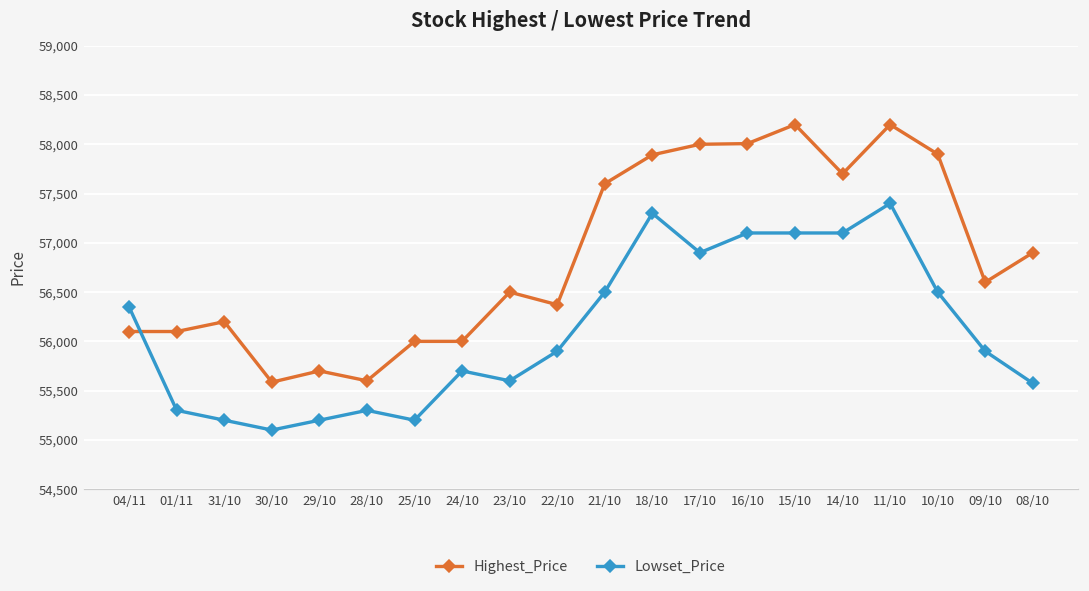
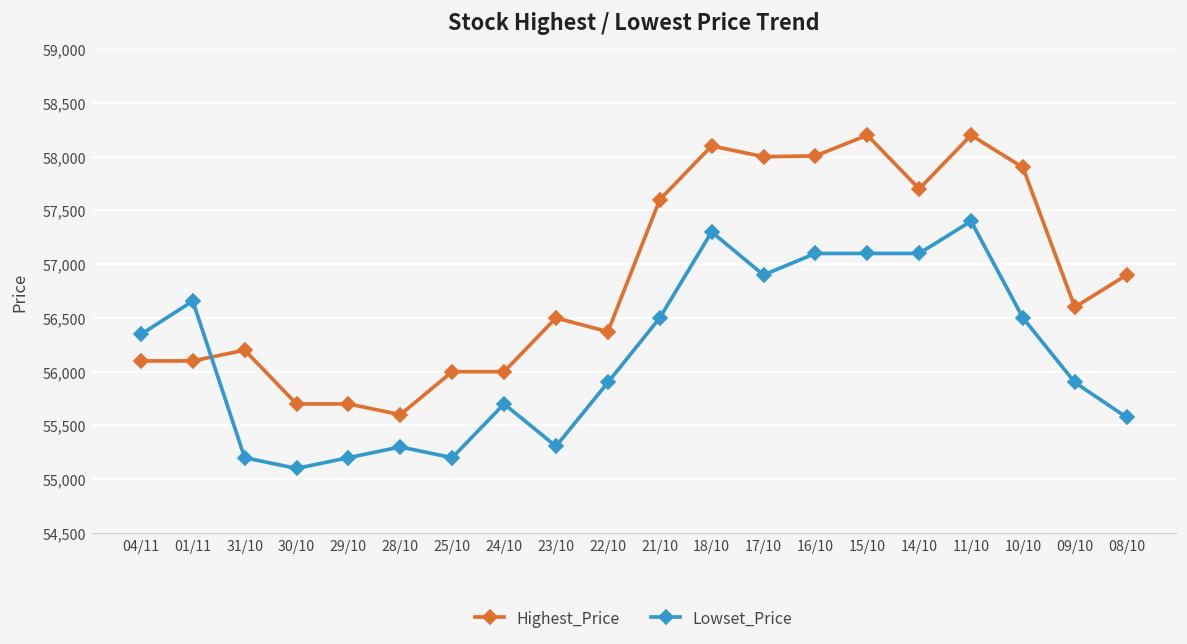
Lowset_Price, 01/11: 55,300 -> 56,700
Highest_Price, 30/10: 55,600 -> 55,700
Lowset_Price, 23/10: 55,600 -> 55,300
Highest_Price, 18/10: 57,900 -> 58,100
